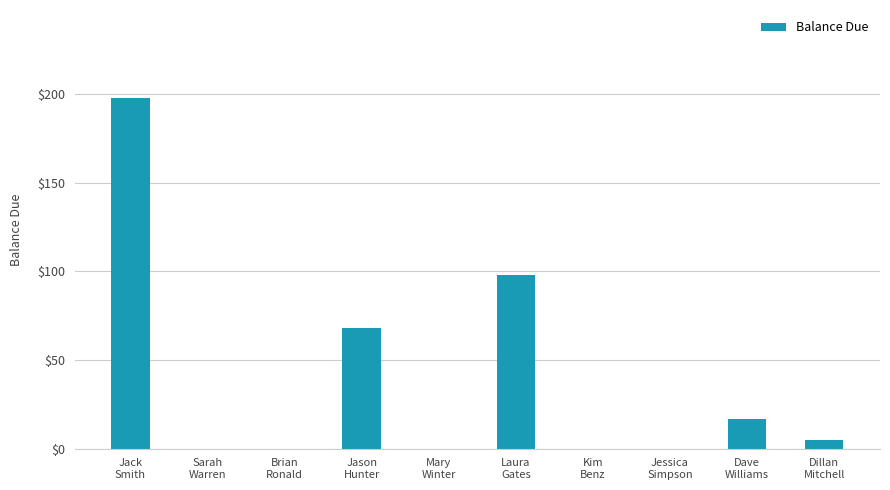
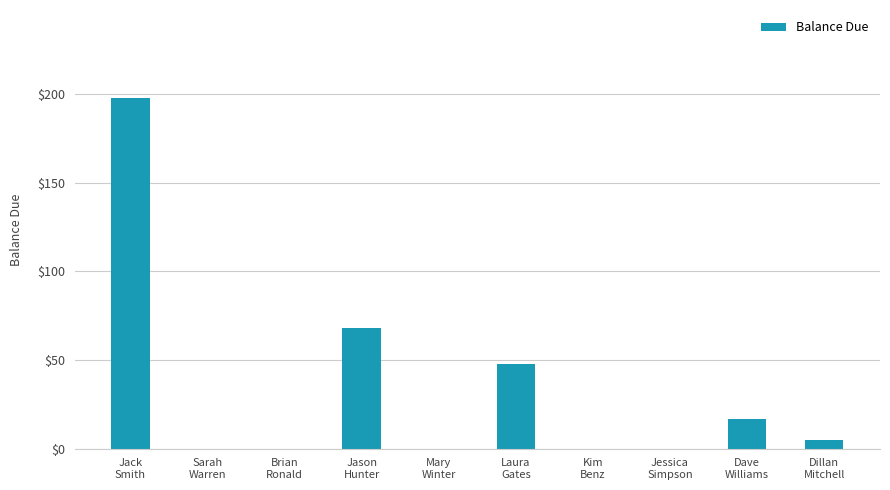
Laura Gates: $98 -> $48
